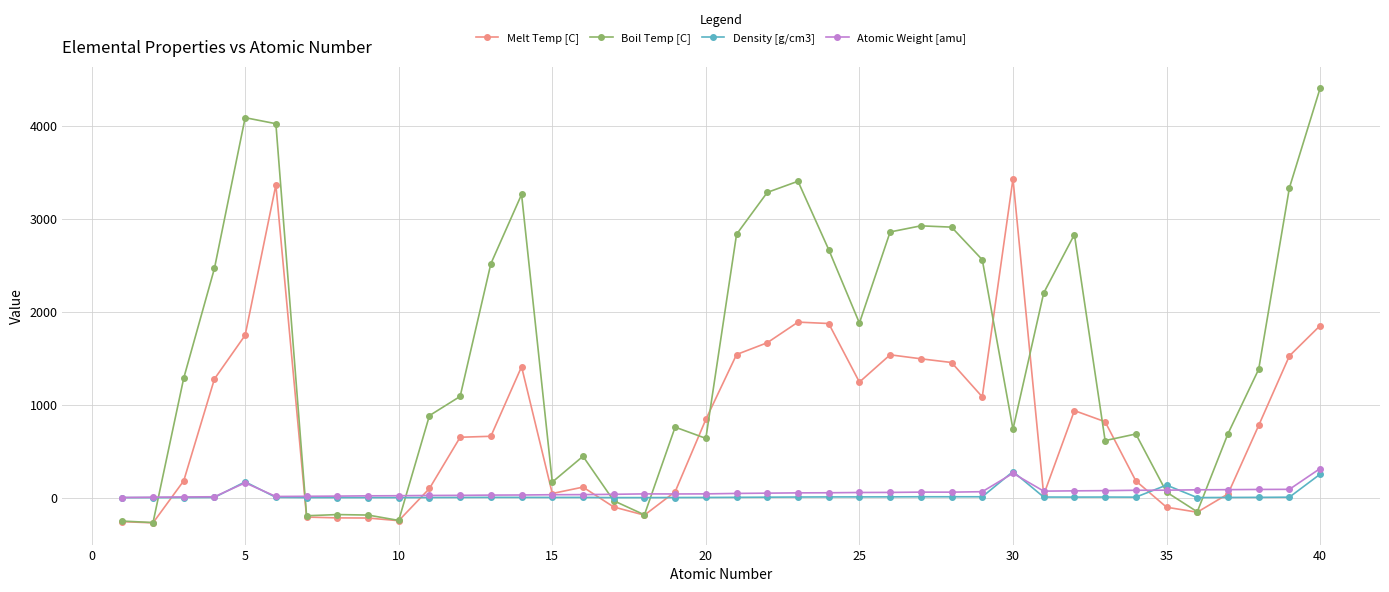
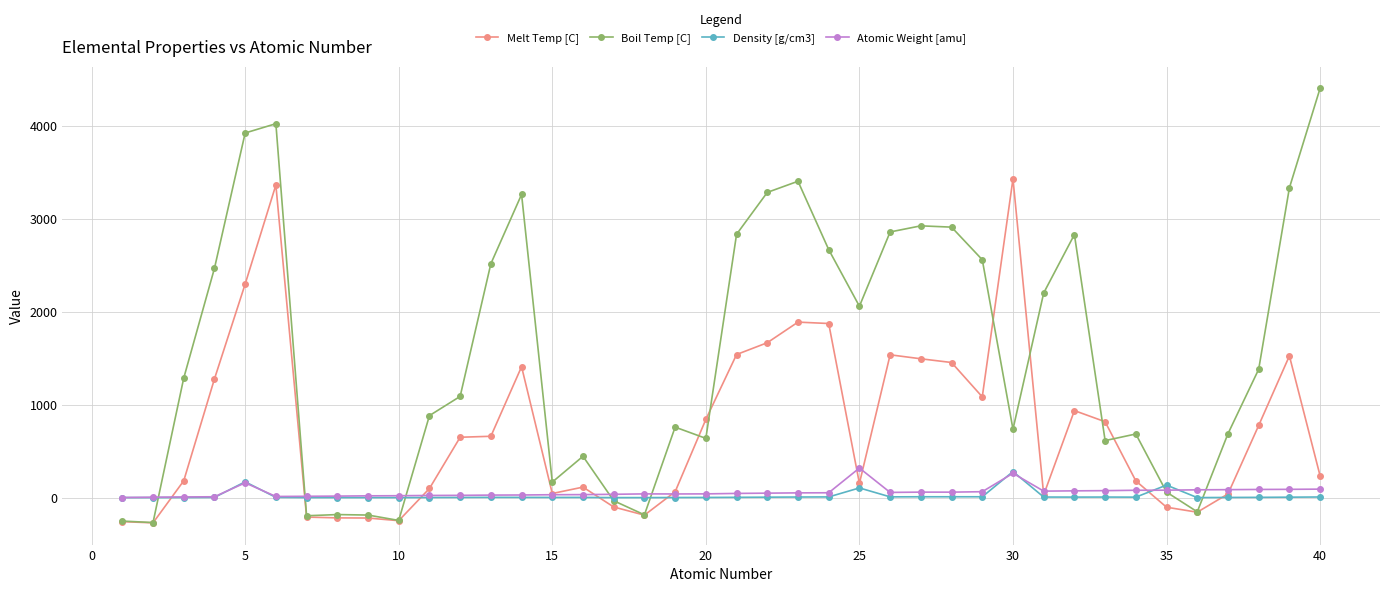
Melt Temp [C], 5: 1700 -> 2300
Boil Temp [C], 5: 4100 -> 3900
Melt Temp [C], 25: 1200 -> 200
Boil Temp [C], 25: 1900 -> 2100
Density [g/cm3], 25: 0 -> 100
Atomic Weight [amu], 25: 100 -> 300
Melt Temp [C], 40: 1900 -> 200
Density [g/cm3], 40: 300 -> 0
Atomic Weight [amu], 40: 300 -> 100
